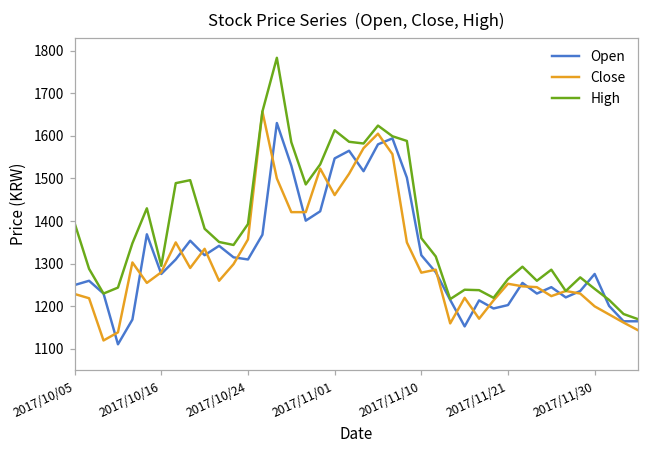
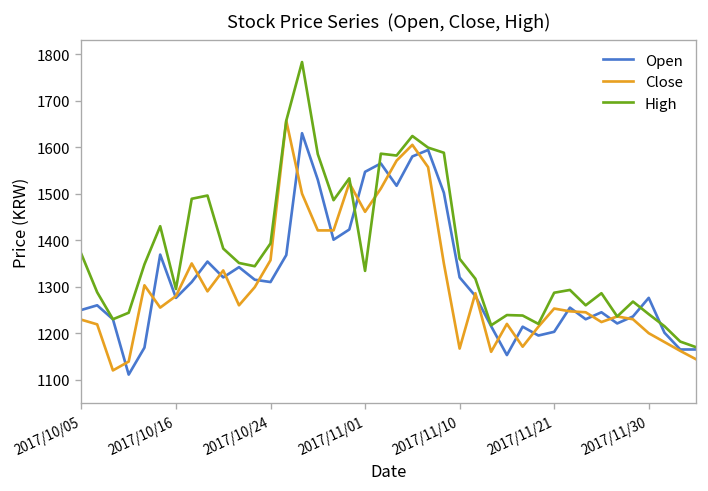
High, 2017/10/05: 1400 -> 1370
High, 2017/11/01: 1610 -> 1330
Close, 2017/11/10: 1280 -> 1170
High, 2017/11/21: 1260 -> 1290
